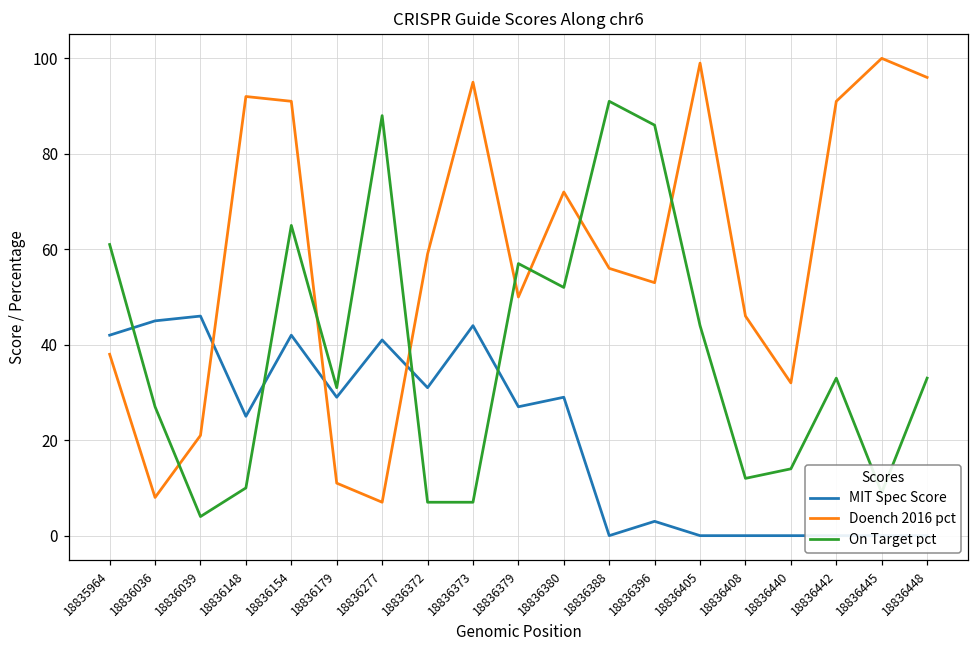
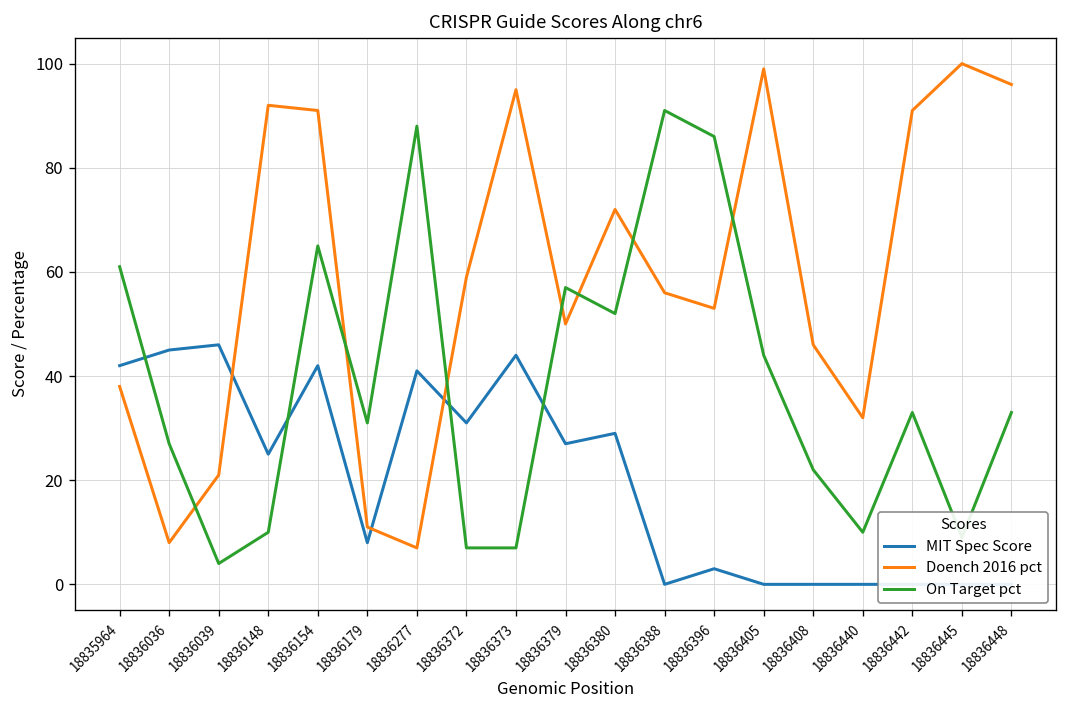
MIT Spec Score, 18836179: 29 -> 8
On Target pct, 18836408: 12 -> 22
On Target pct, 18836440: 14 -> 10
